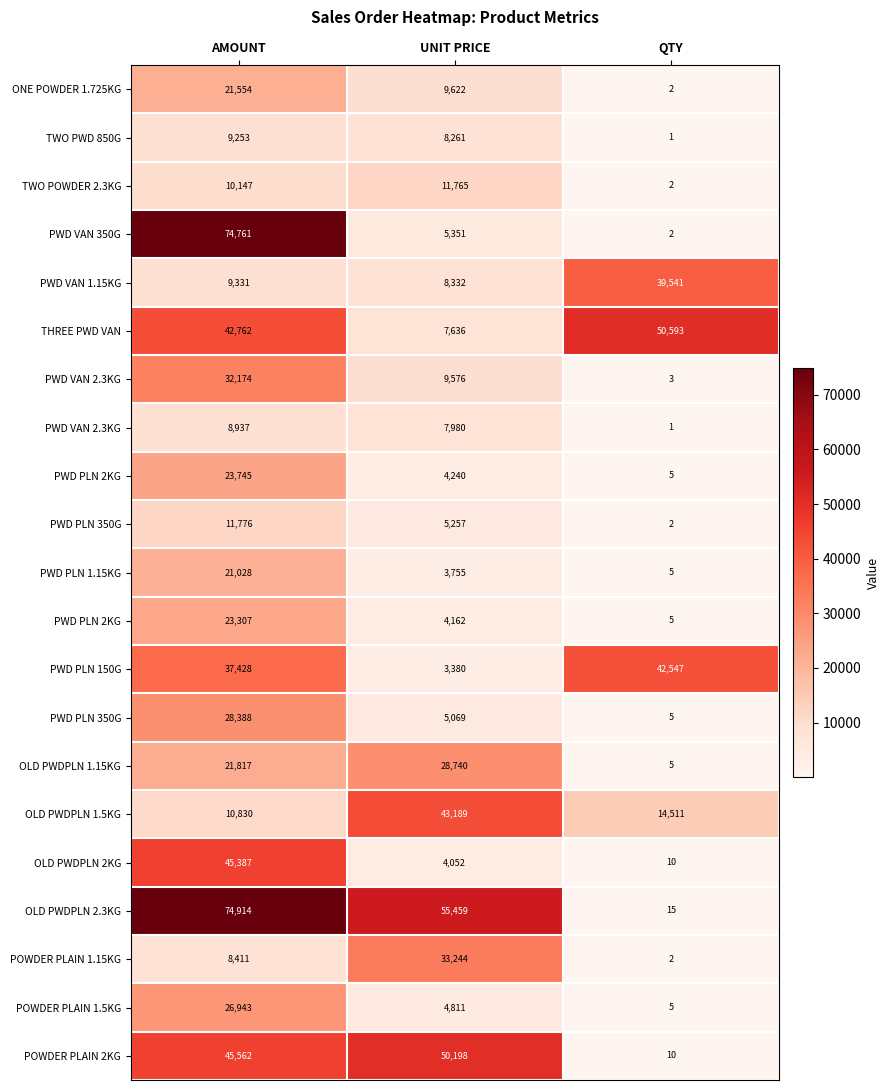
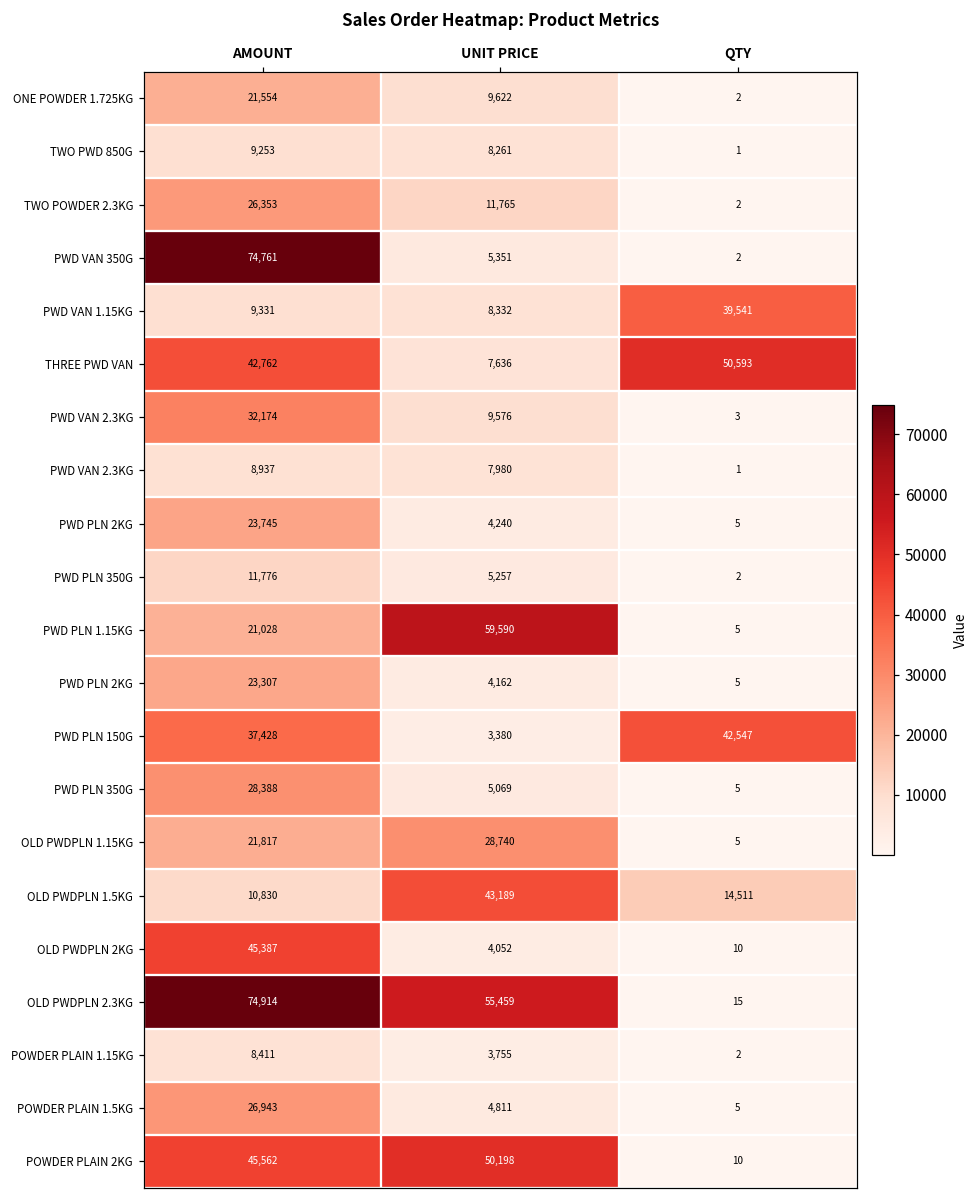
TWO POWDER 2.3KG, AMOUNT: 10,147 -> 26,353
PWD PLN 1.15KG, UNIT PRICE: 3,755 -> 59,590
POWDER PLAIN 1.15KG, UNIT PRICE: 33,244 -> 3,755
